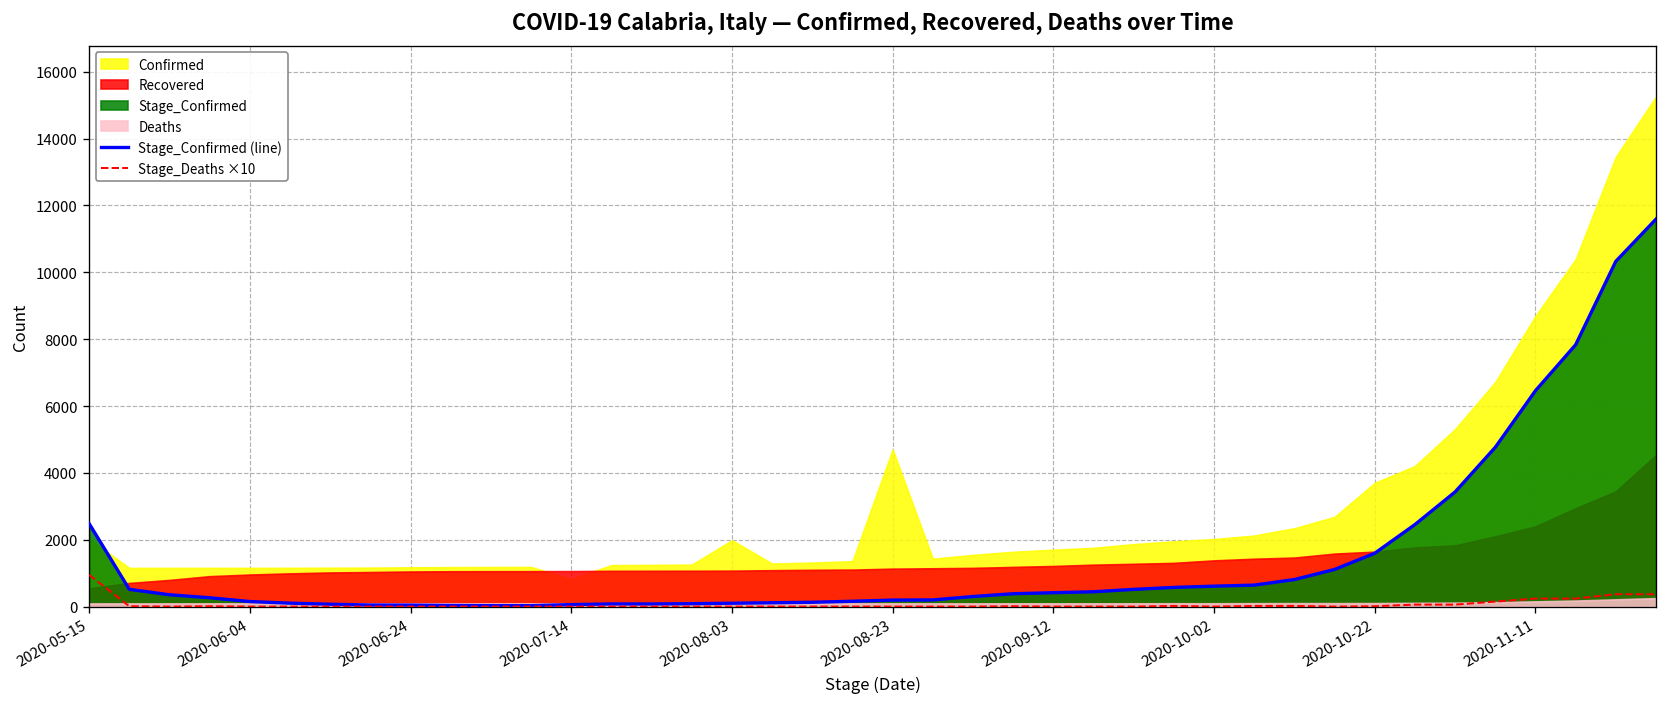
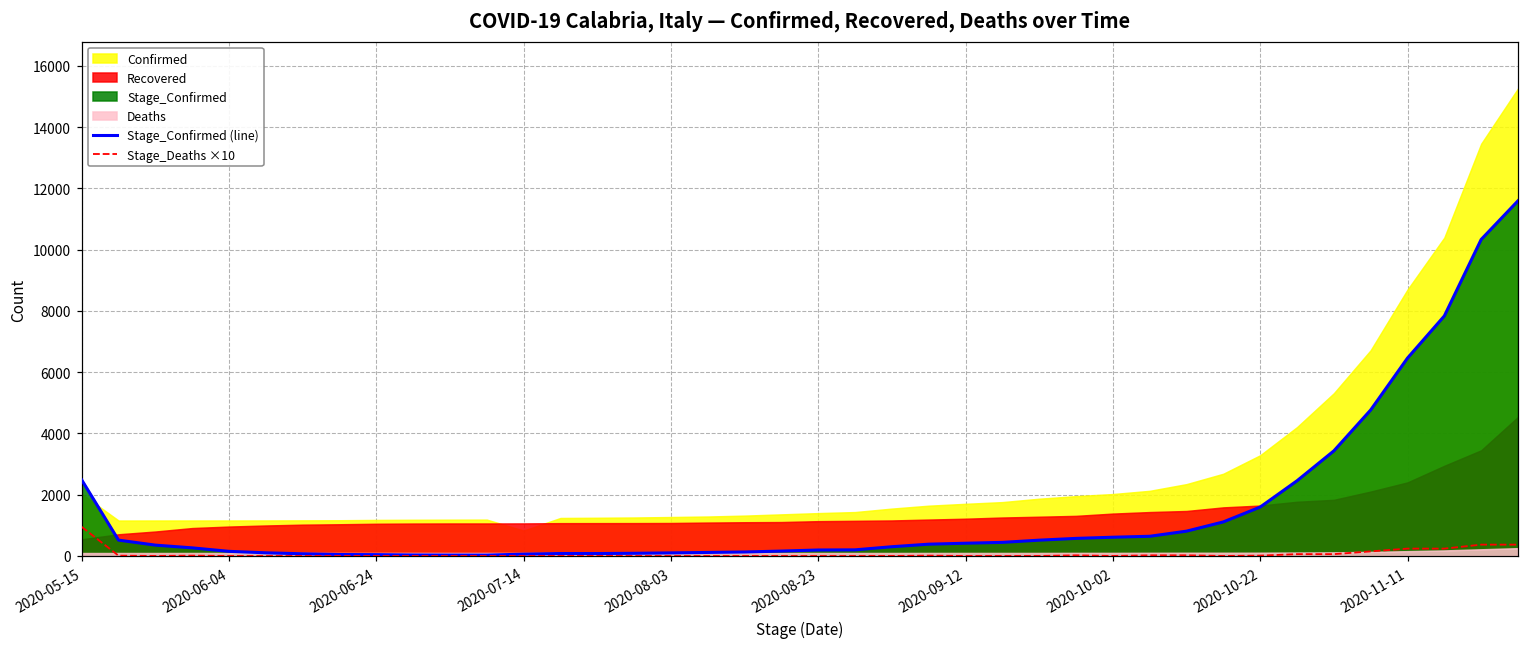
Confirmed, 2020-08-03: 2000 -> 1300
Confirmed, 2020-08-23: 4700 -> 1400
Confirmed, 2020-10-22: 3700 -> 3300
